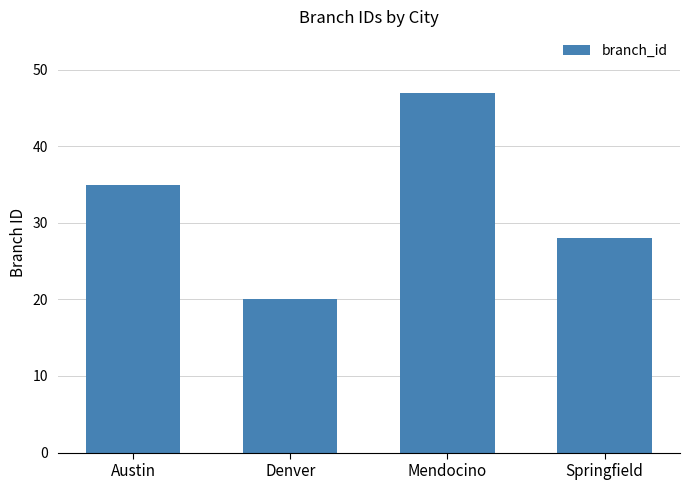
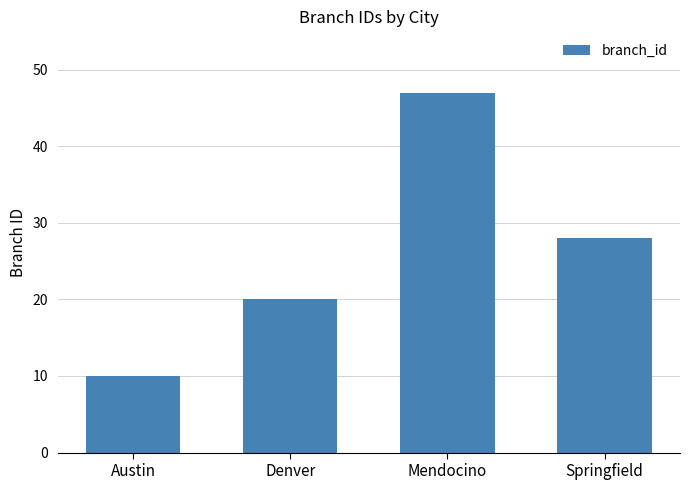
Austin: 35 -> 10
